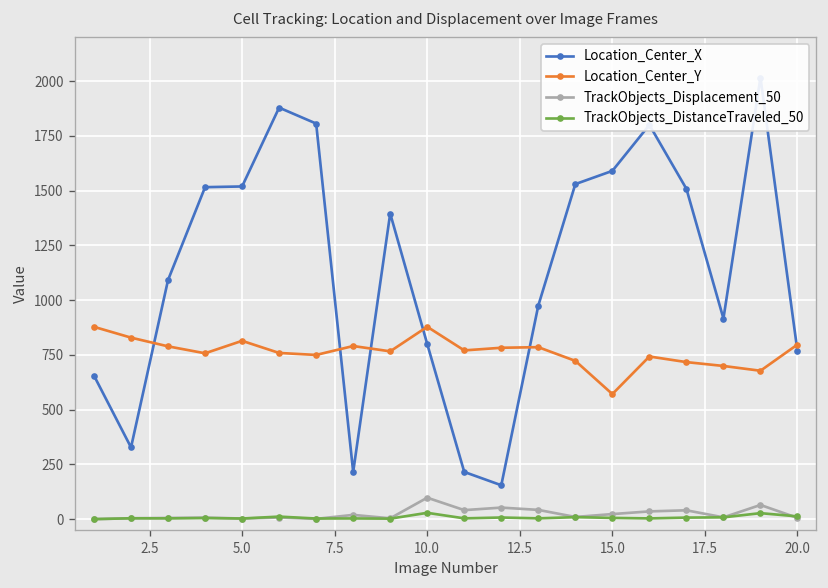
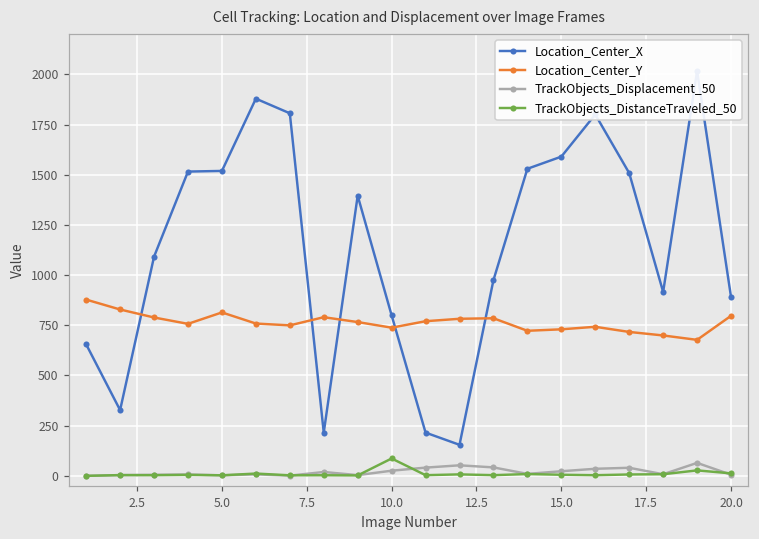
Location_Center_Y, 10.0: 880 -> 740
TrackObjects_Displacement_50, 10.0: 100 -> 30
TrackObjects_DistanceTraveled_50, 10.0: 30 -> 90
Location_Center_Y, 15.0: 570 -> 730
Location_Center_X, 20.0: 770 -> 890
